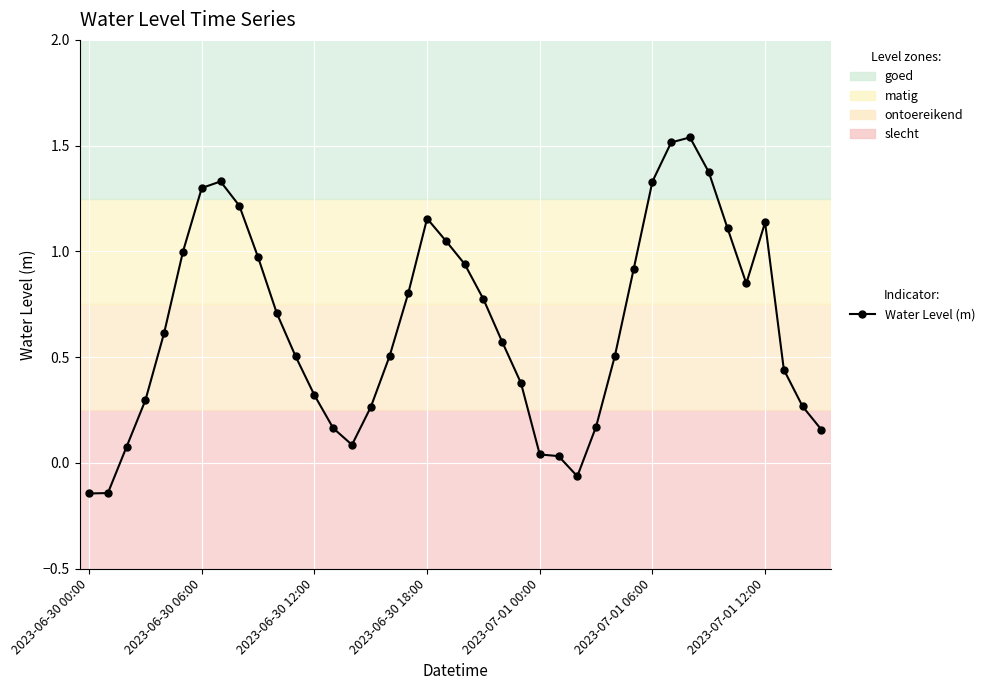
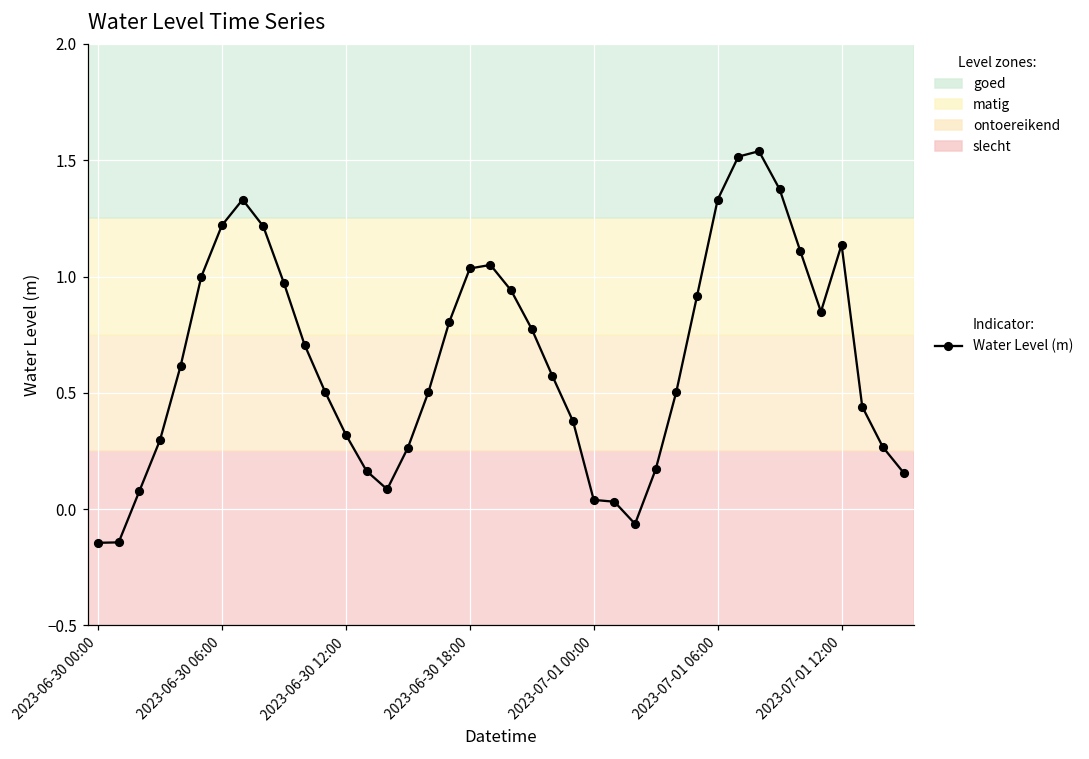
2023-06-30 06:00: 1.30 -> 1.22
2023-06-30 18:00: 1.16 -> 1.03
